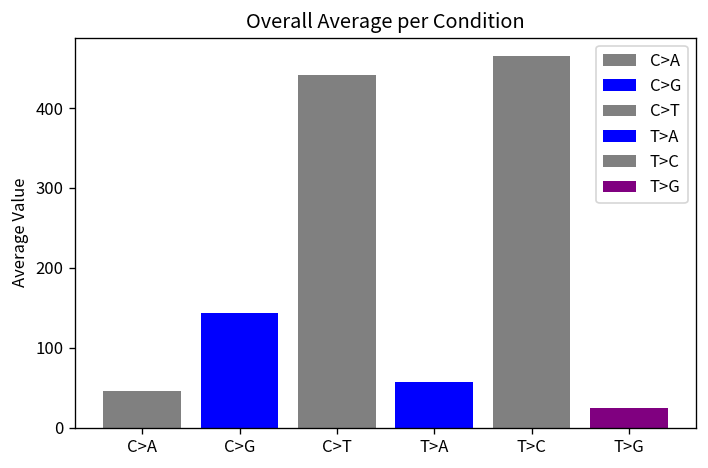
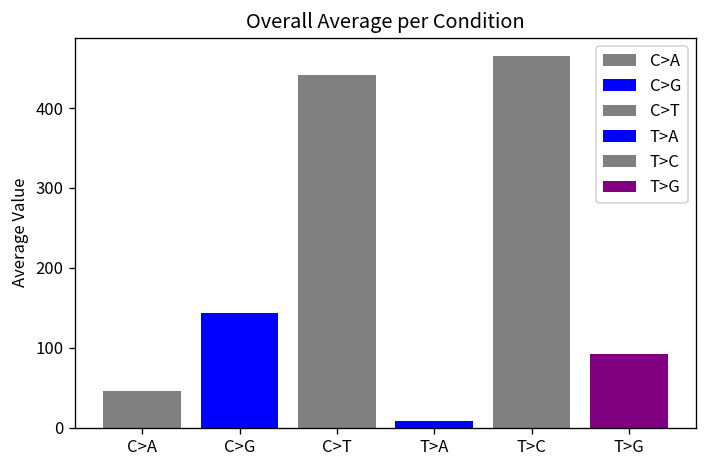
T>A: 60 -> 10
T>G: 20 -> 90
